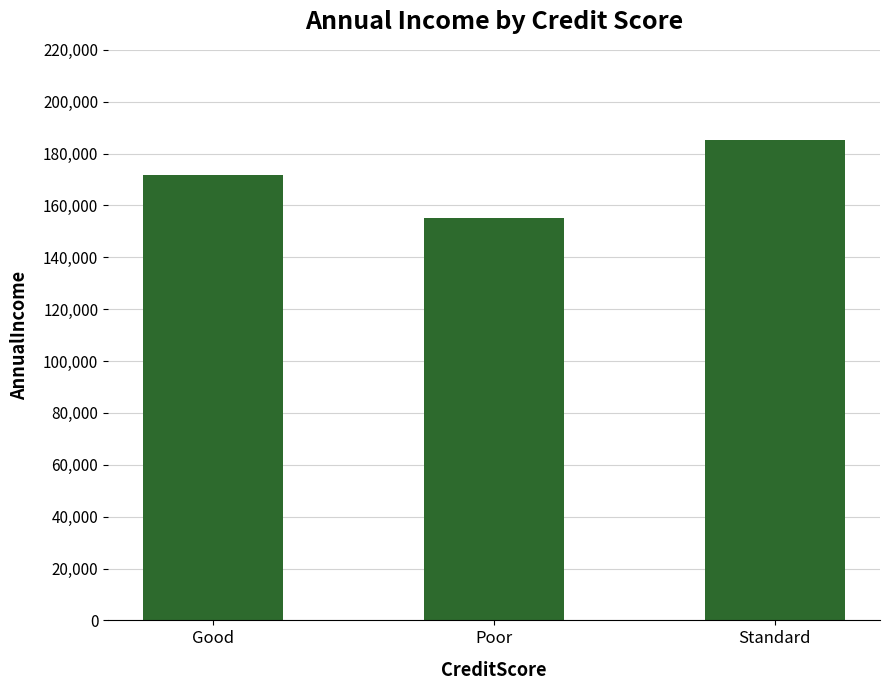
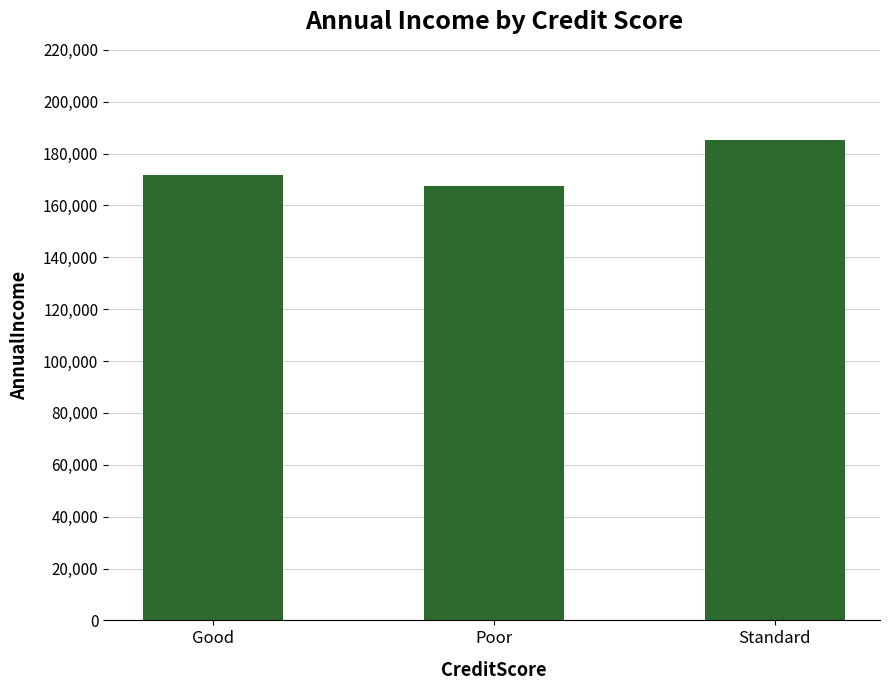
Poor: 155,000 -> 167,000
